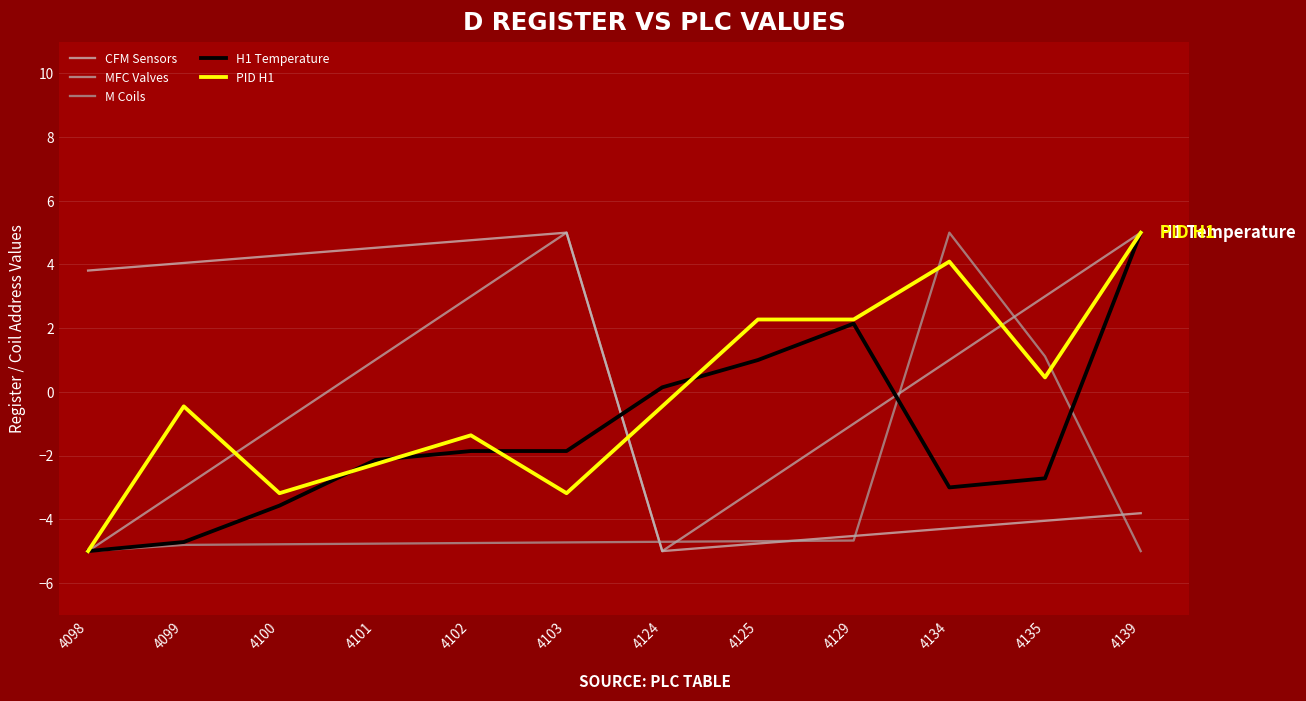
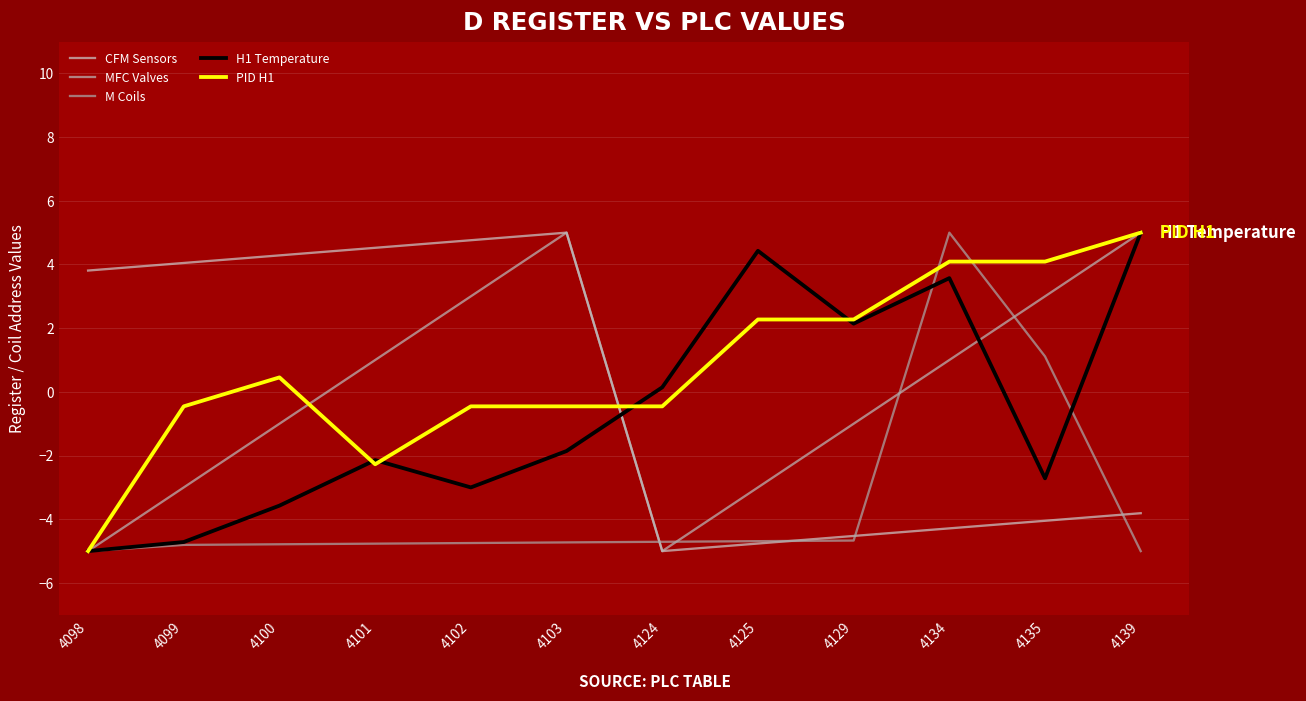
PID H1, 4100: -3.2 -> 0.5
H1 Temperature, 4102: -1.9 -> -3.0
PID H1, 4102: -1.4 -> -0.5
PID H1, 4103: -3.2 -> -0.5
H1 Temperature, 4125: 1.0 -> 4.4
H1 Temperature, 4134: -3.0 -> 3.6
PID H1, 4135: 0.5 -> 4.1
